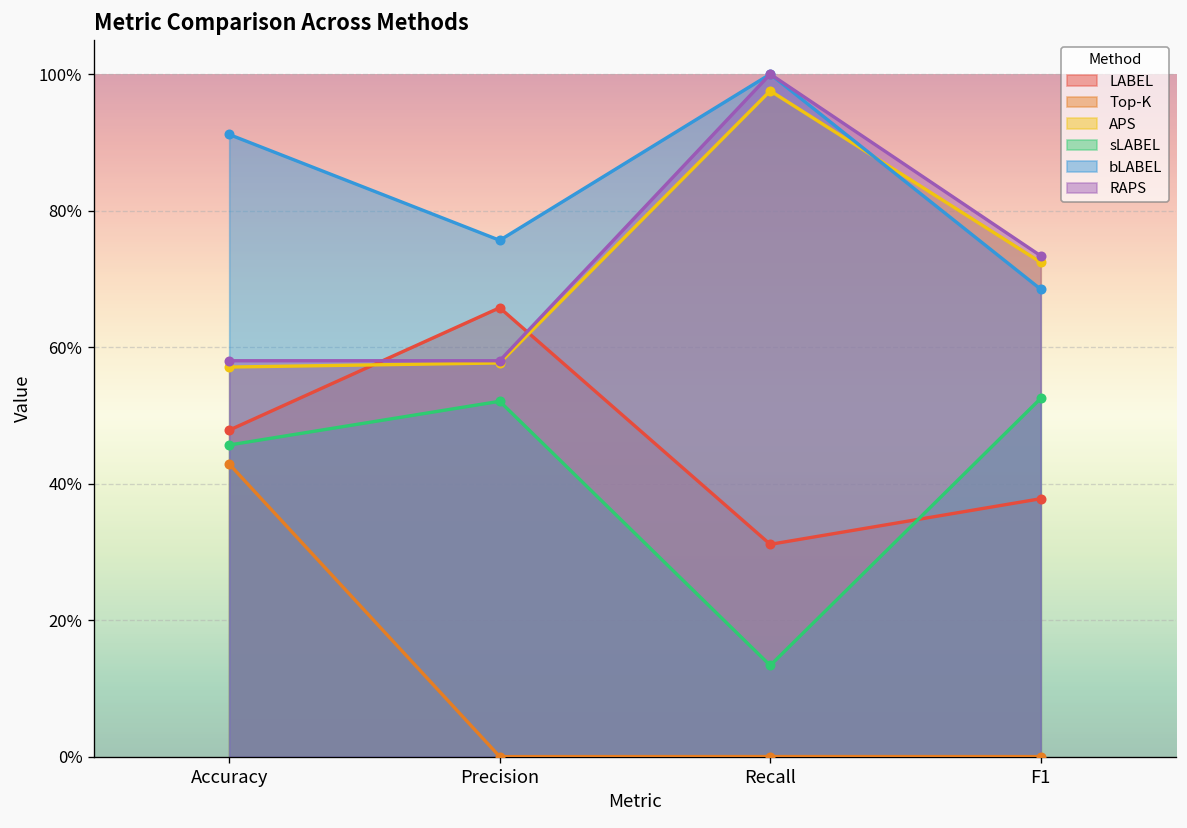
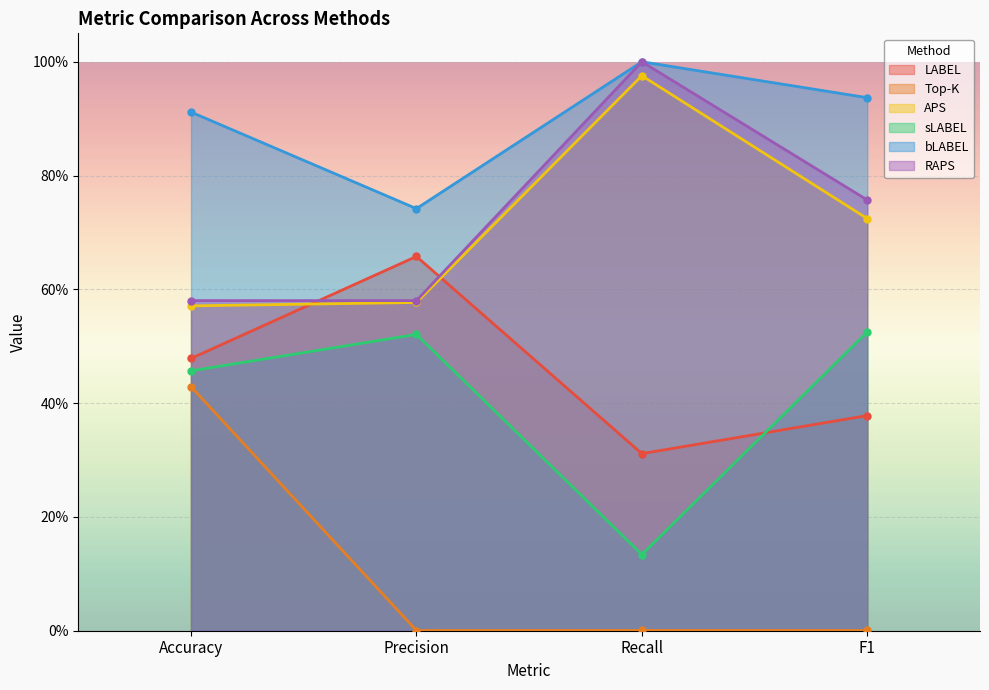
bLABEL, Precision: 76% -> 74%
bLABEL, F1: 68% -> 94%
RAPS, F1: 73% -> 76%
